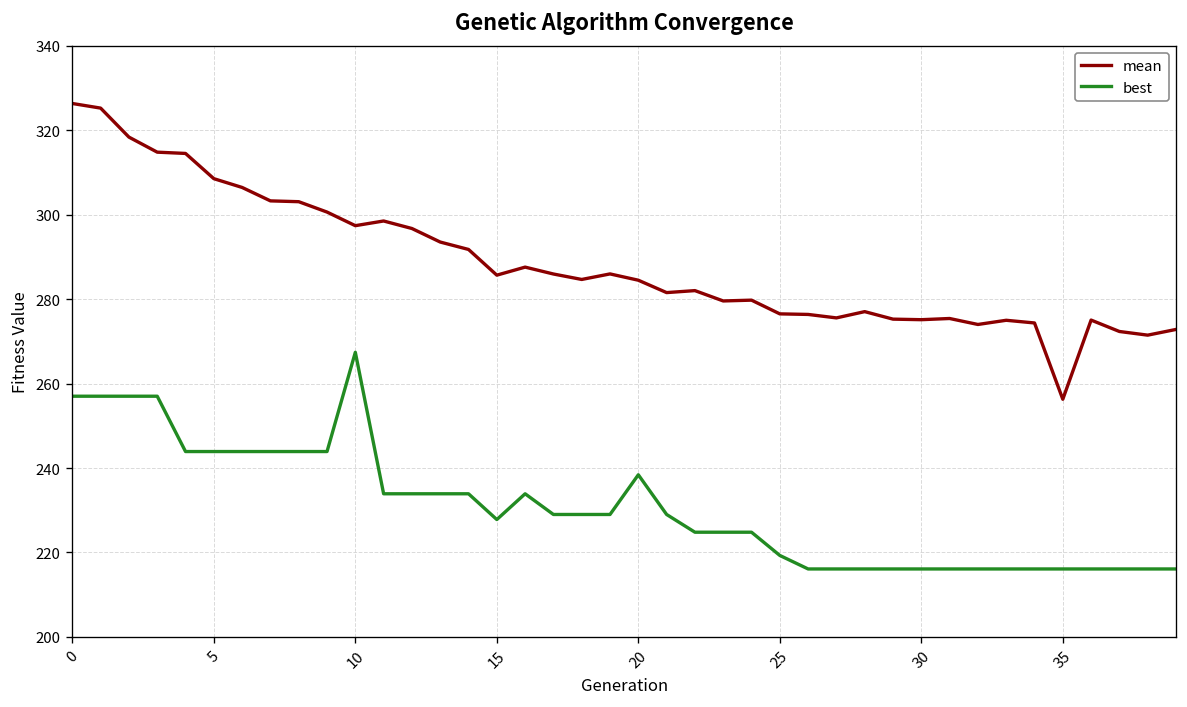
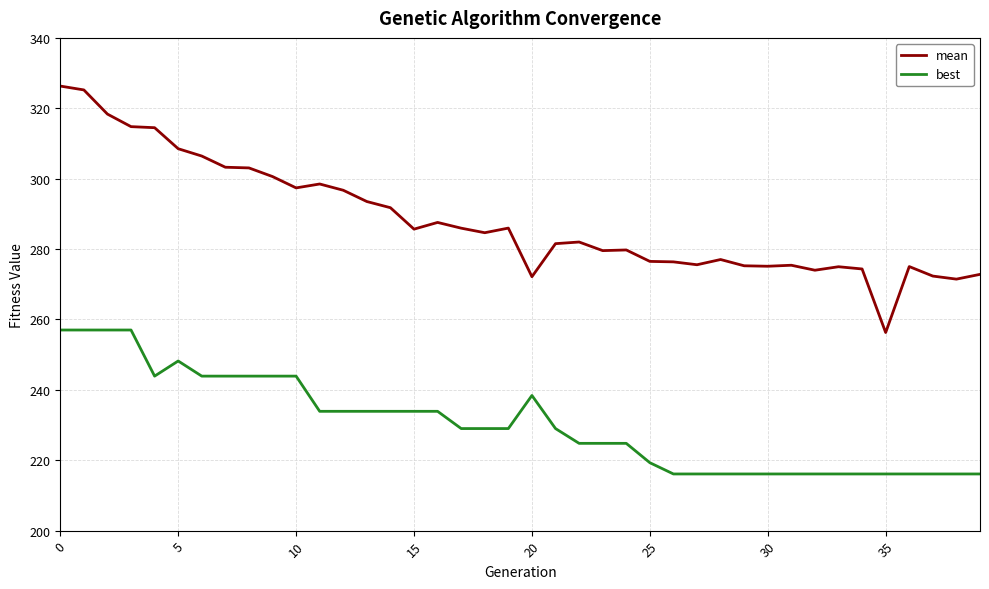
best, 5: 244 -> 248
best, 10: 267 -> 244
best, 15: 228 -> 234
mean, 20: 284 -> 272
